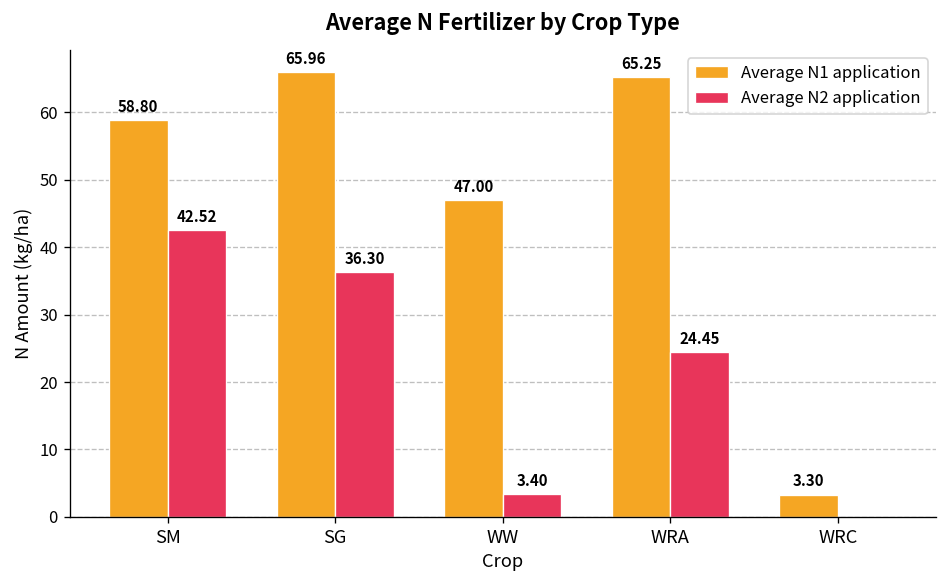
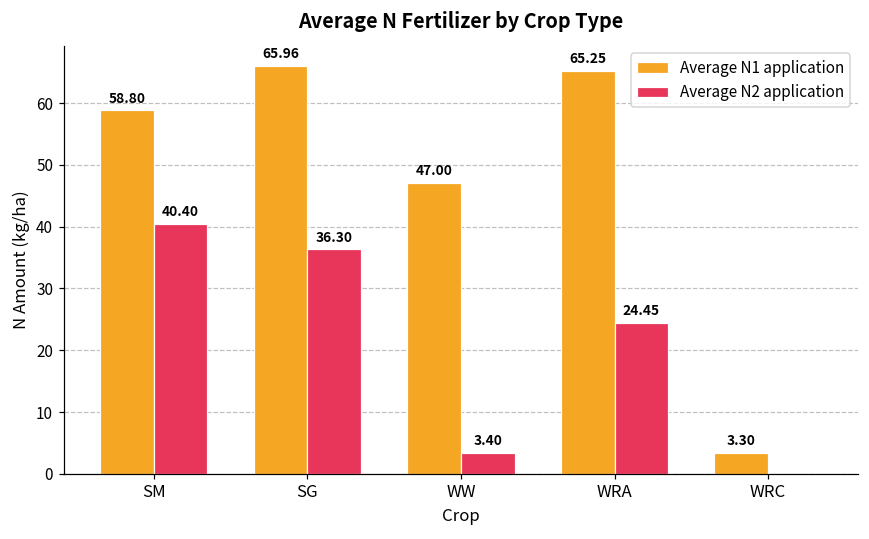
Average N2 application, SM: 42.52 -> 40.40
